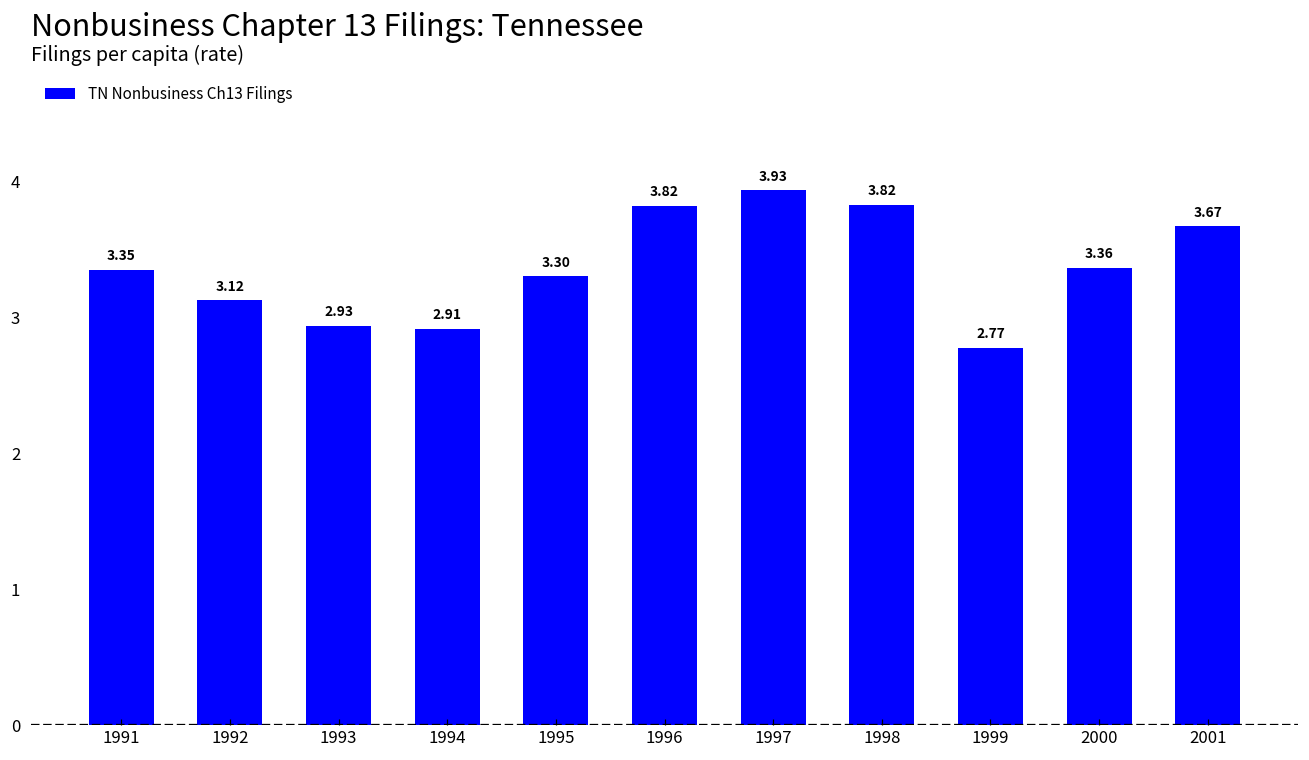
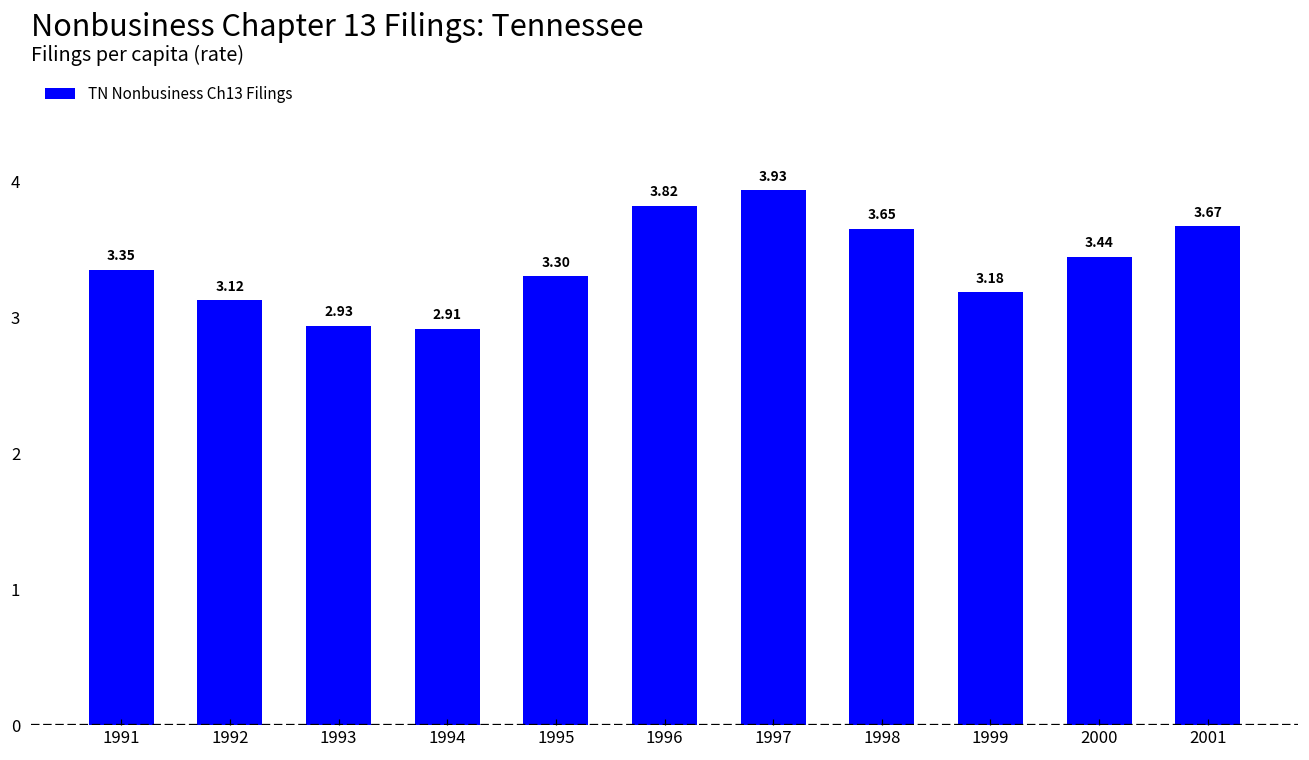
1998: 3.82 -> 3.65
1999: 2.77 -> 3.18
2000: 3.36 -> 3.44
